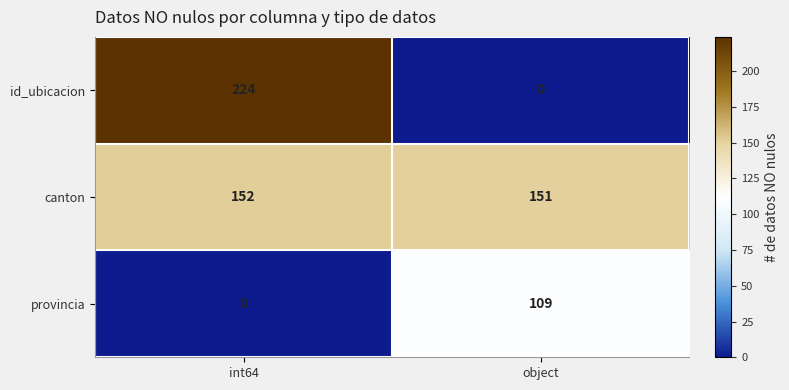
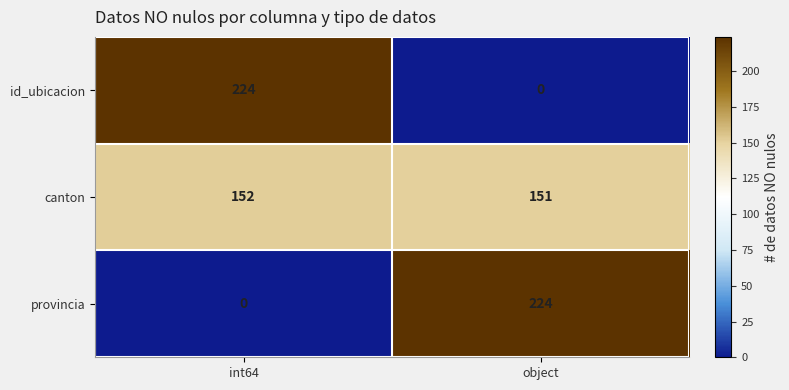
provincia, object: 109 -> 224
